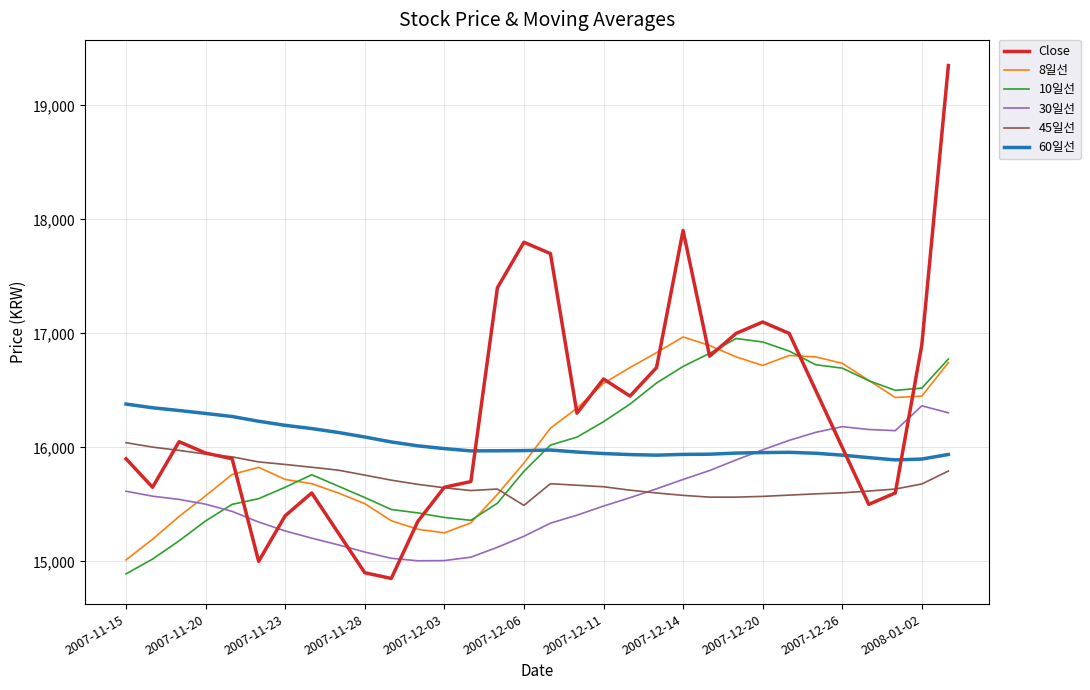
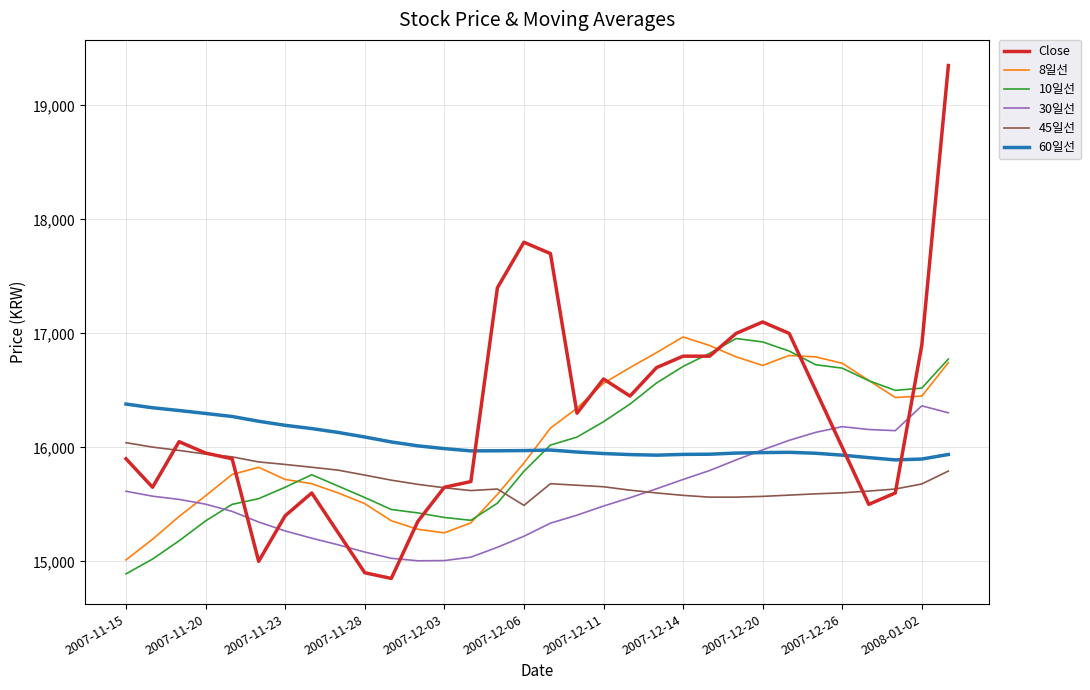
Close, 2007-12-14: 17,900 -> 16,800
